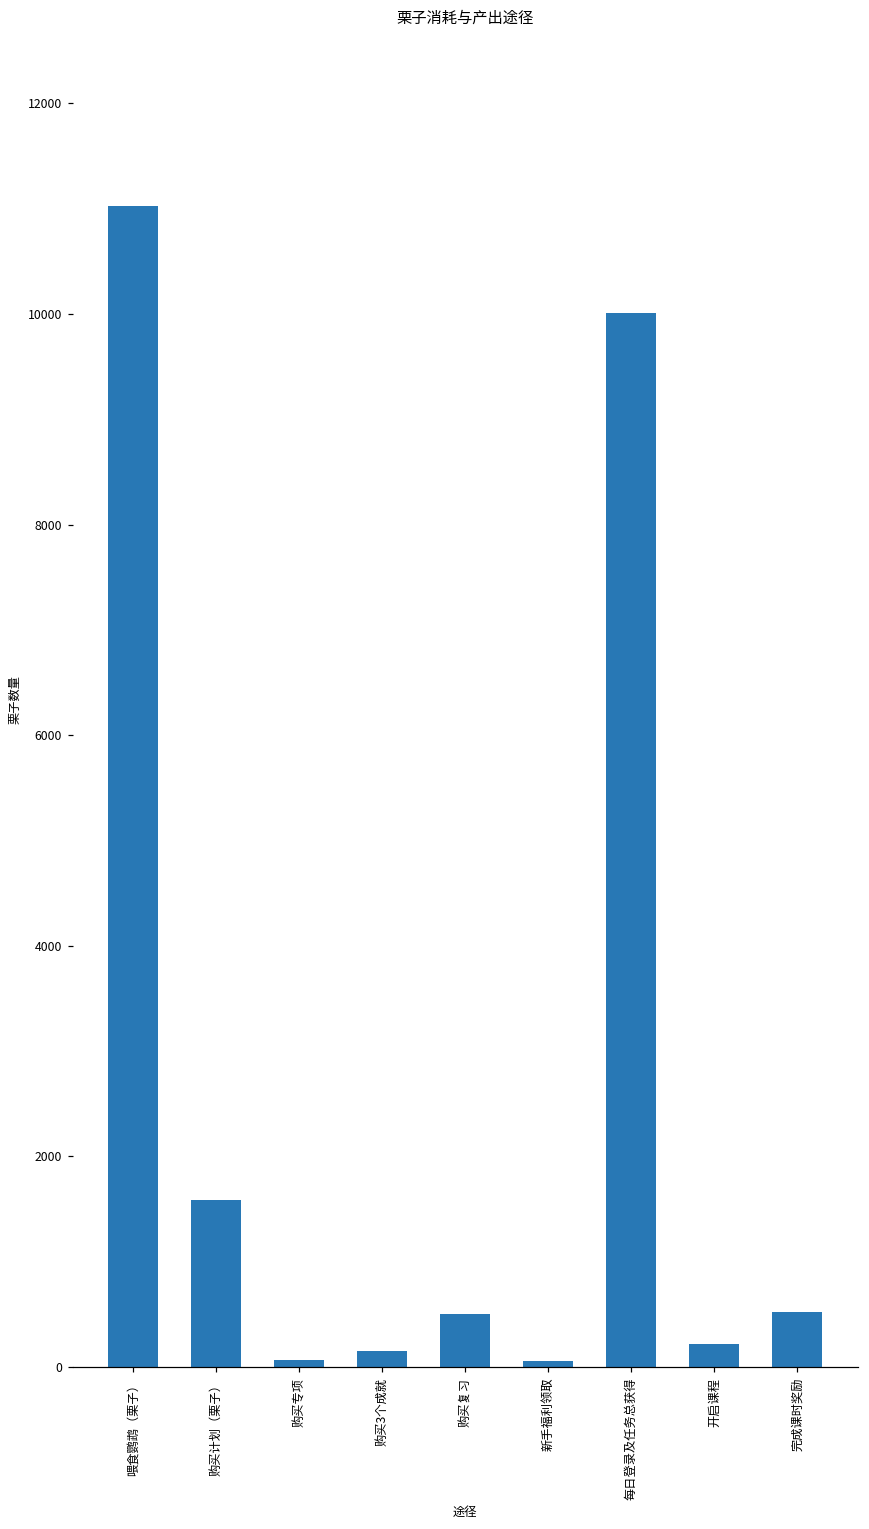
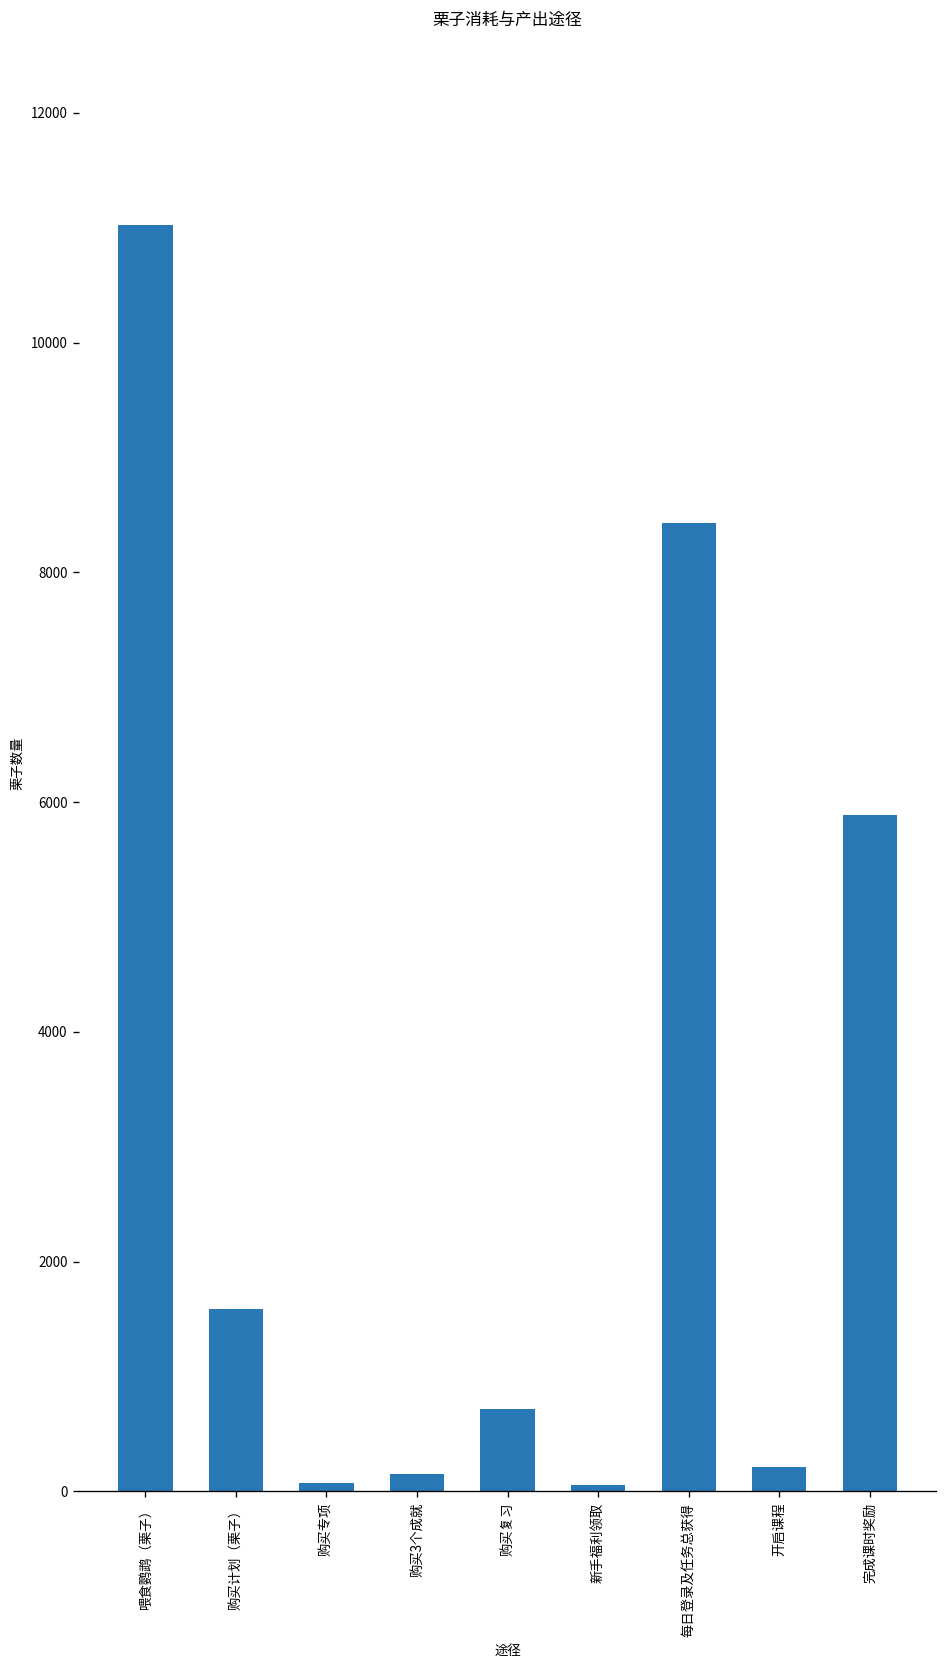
购买复习: 500 -> 700
每日登录及任务总获得: 10000 -> 8400
完成课时奖励: 500 -> 5900
